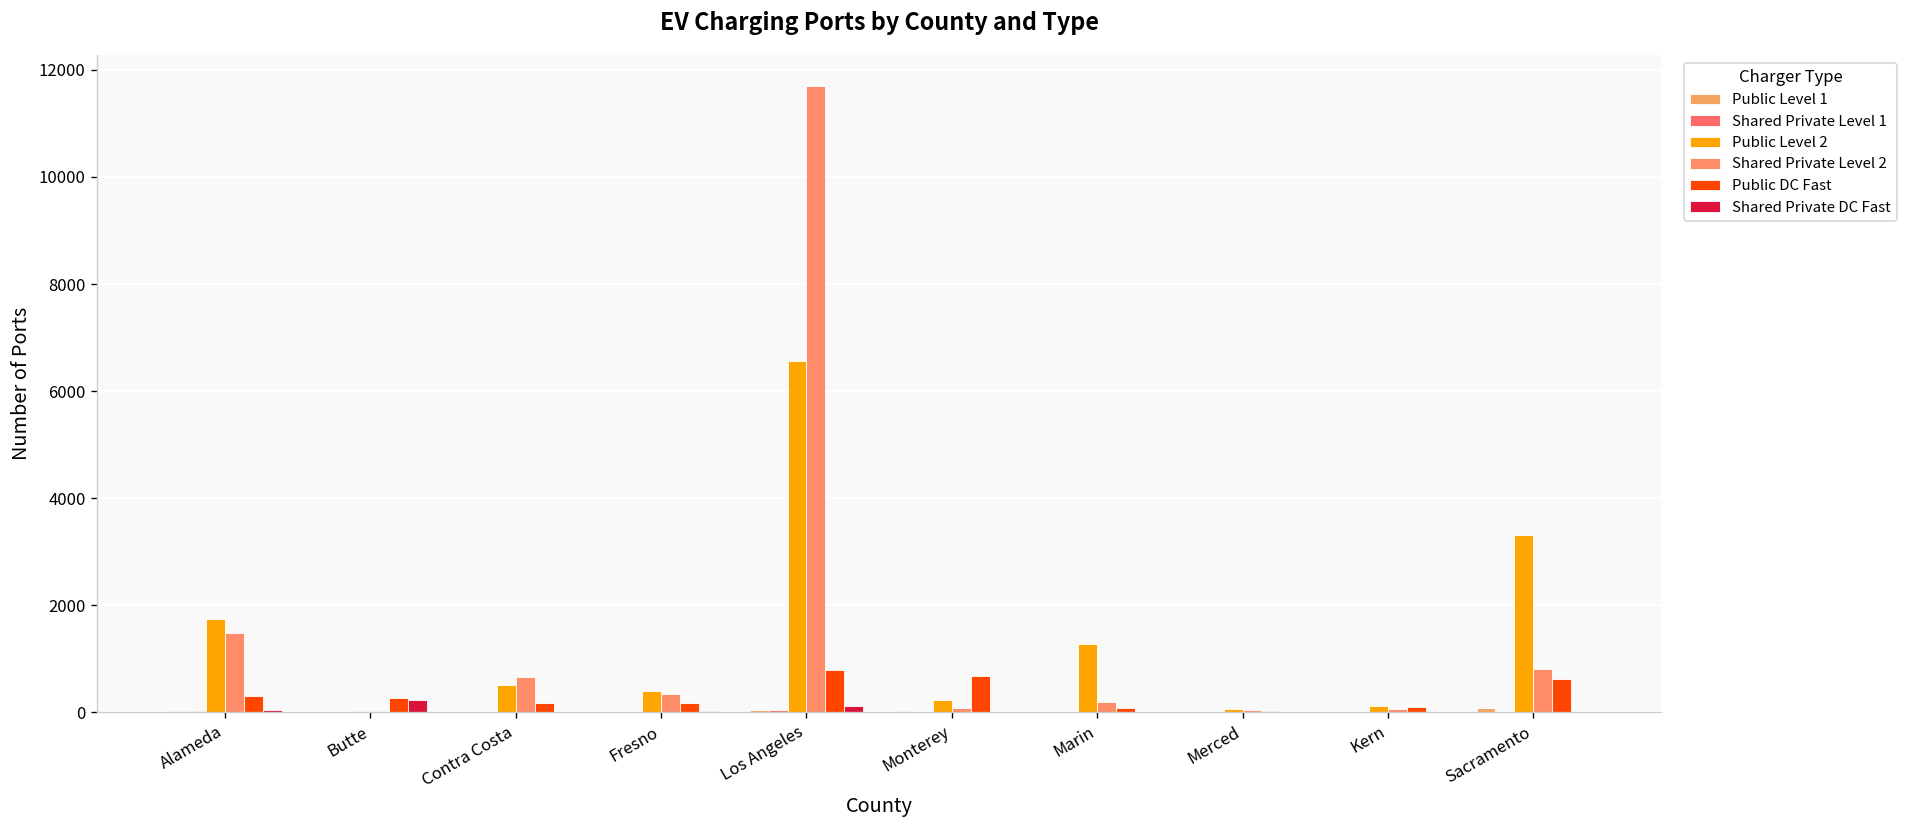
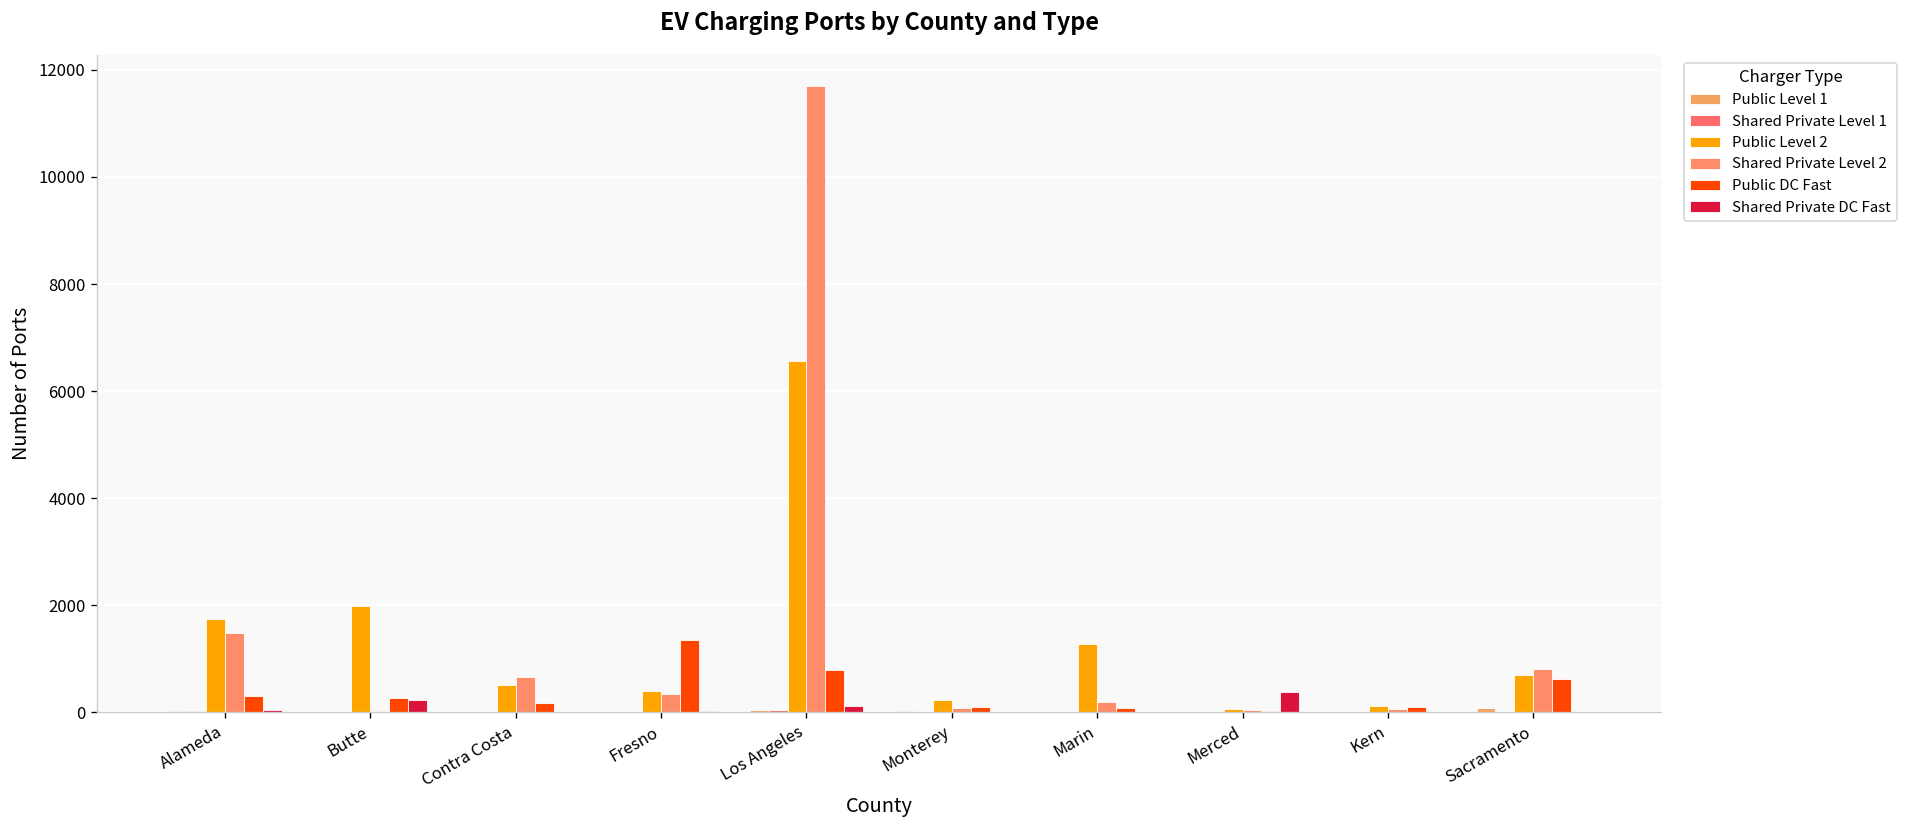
Public Level 2, Butte: 0 -> 2000
Public DC Fast, Fresno: 200 -> 1300
Public DC Fast, Monterey: 700 -> 100
Shared Private DC Fast, Merced: 0 -> 400
Public Level 2, Sacramento: 3300 -> 700
